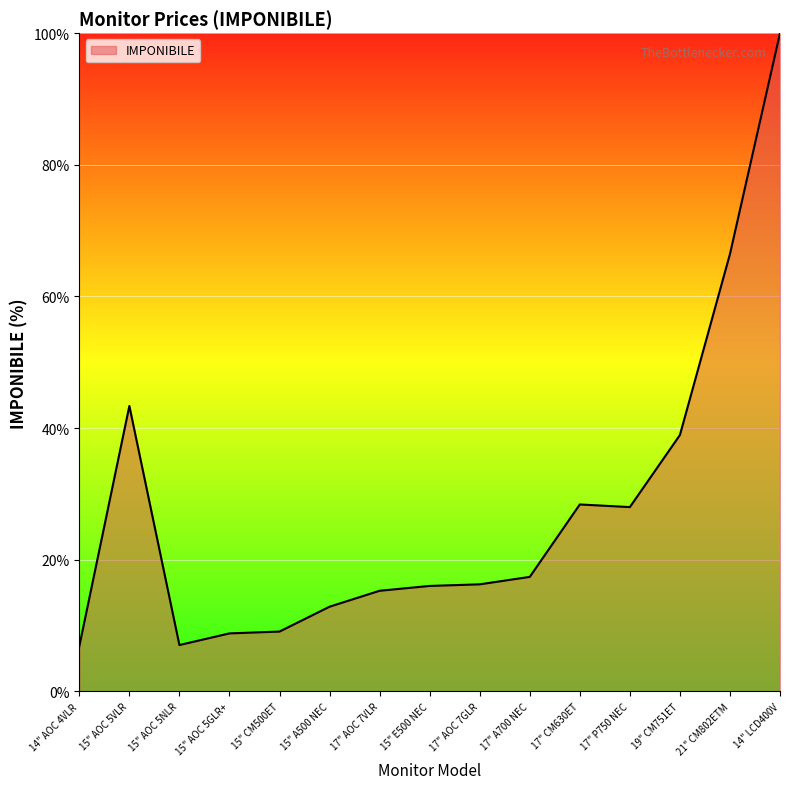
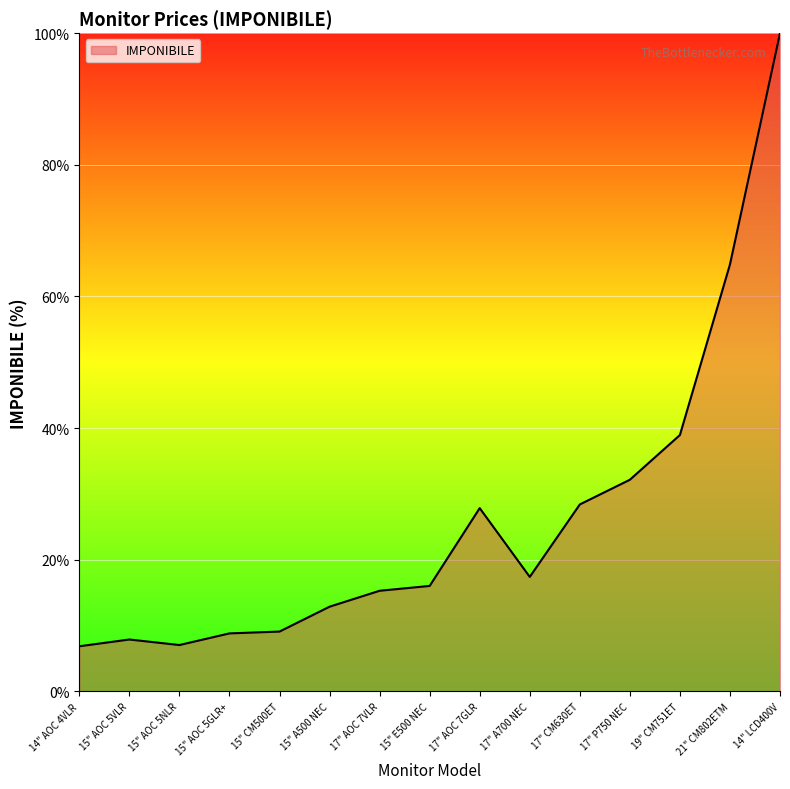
15" AOC 5VLR: 43% -> 8%
17" AOC 7GLR: 16% -> 28%
17" P750 NEC: 28% -> 32%
21" CM802ETM: 66% -> 65%
